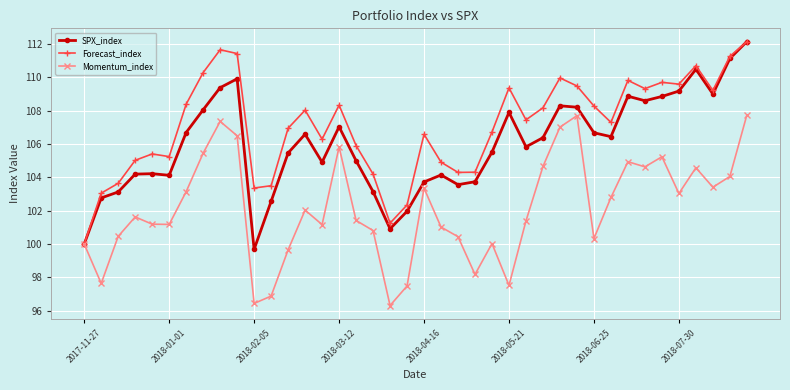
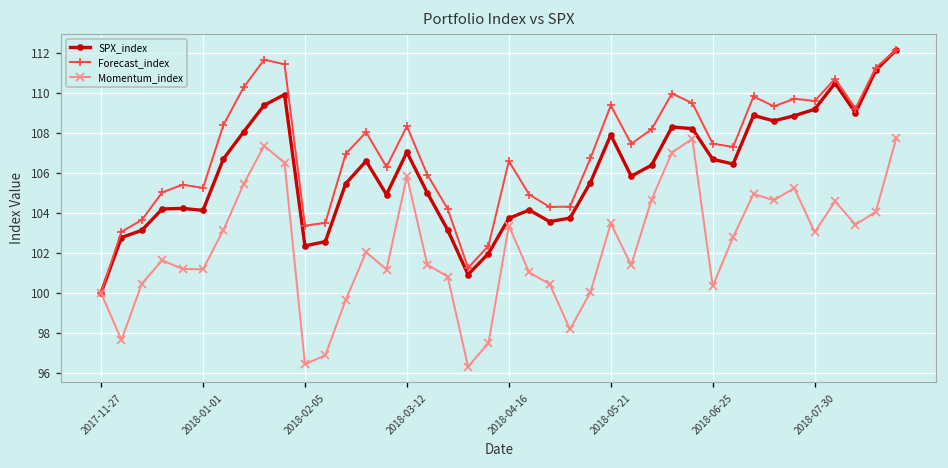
SPX_index, 2018-02-05: 99.7 -> 102.3
Momentum_index, 2018-05-21: 97.5 -> 103.5
Forecast_index, 2018-06-25: 108.3 -> 107.5
